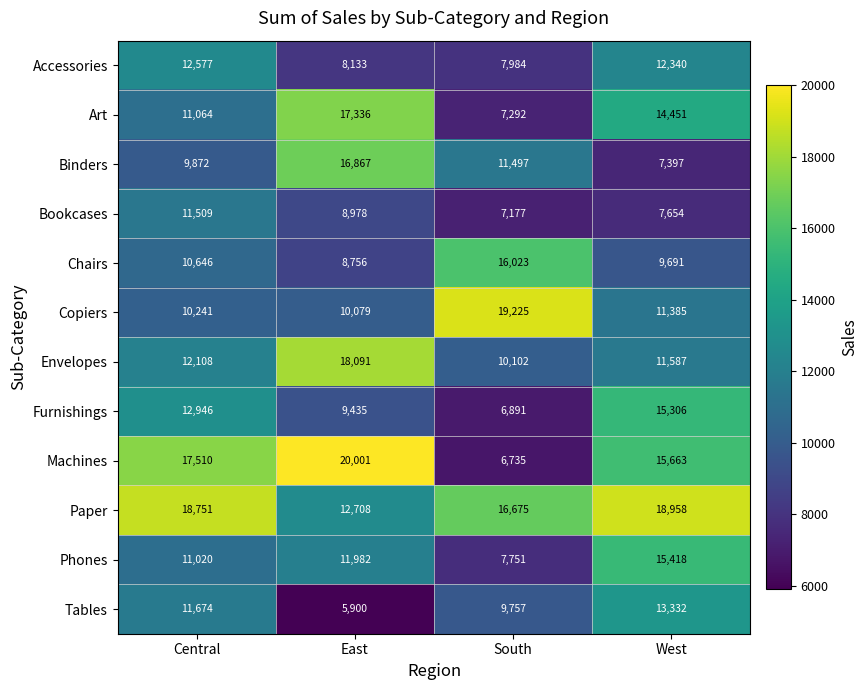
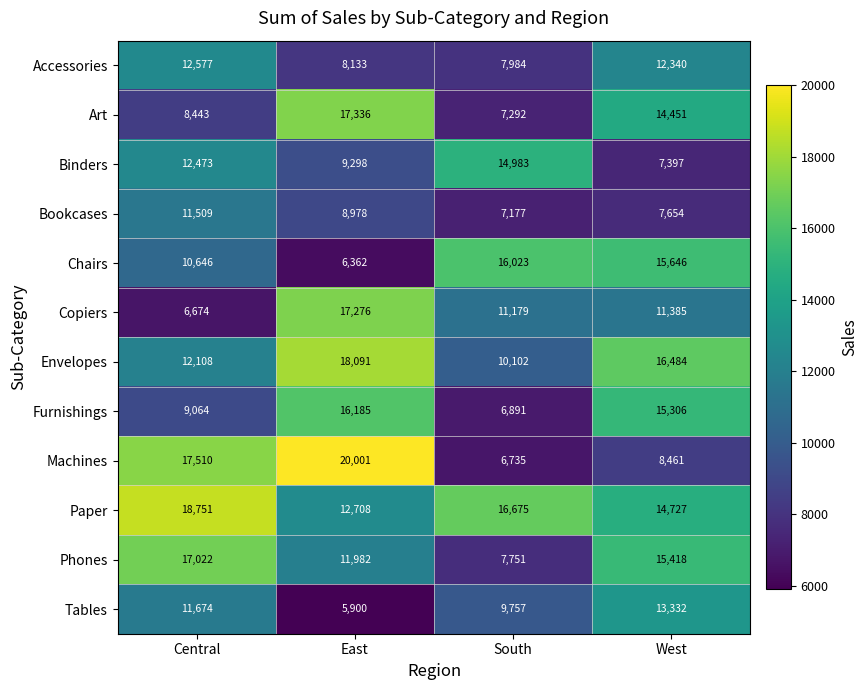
Art, Central: 11,064 -> 8,443
Binders, Central: 9,872 -> 12,473
Binders, East: 16,867 -> 9,298
Binders, South: 11,497 -> 14,983
Chairs, East: 8,756 -> 6,362
Chairs, West: 9,691 -> 15,646
Copiers, Central: 10,241 -> 6,674
Copiers, East: 10,079 -> 17,276
Copiers, South: 19,225 -> 11,179
Envelopes, West: 11,587 -> 16,484
Furnishings, Central: 12,946 -> 9,064
Furnishings, East: 9,435 -> 16,185
Machines, West: 15,663 -> 8,461
Paper, West: 18,958 -> 14,727
Phones, Central: 11,020 -> 17,022
